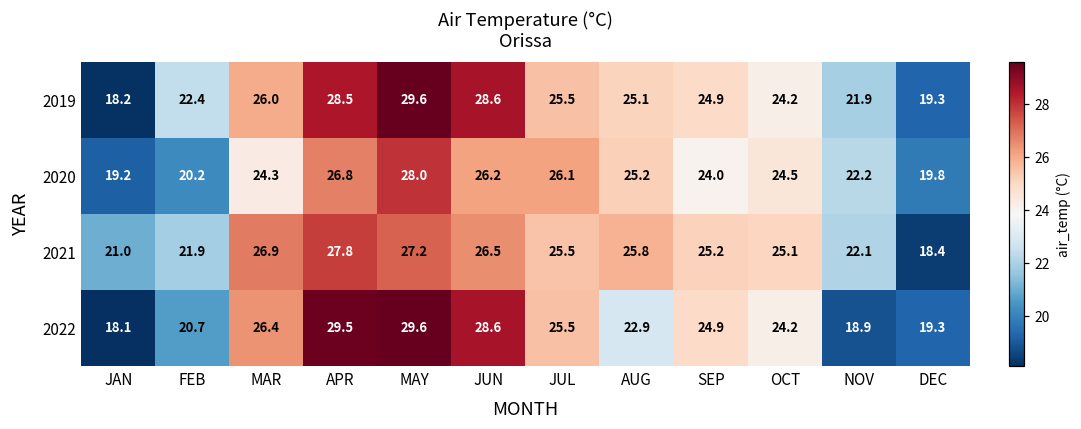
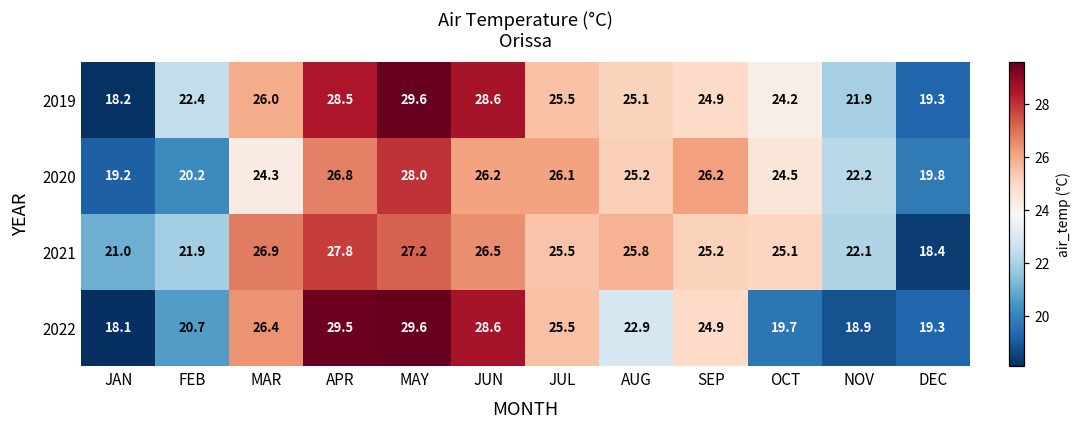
2020, SEP: 24.0 -> 26.2
2022, OCT: 24.2 -> 19.7
